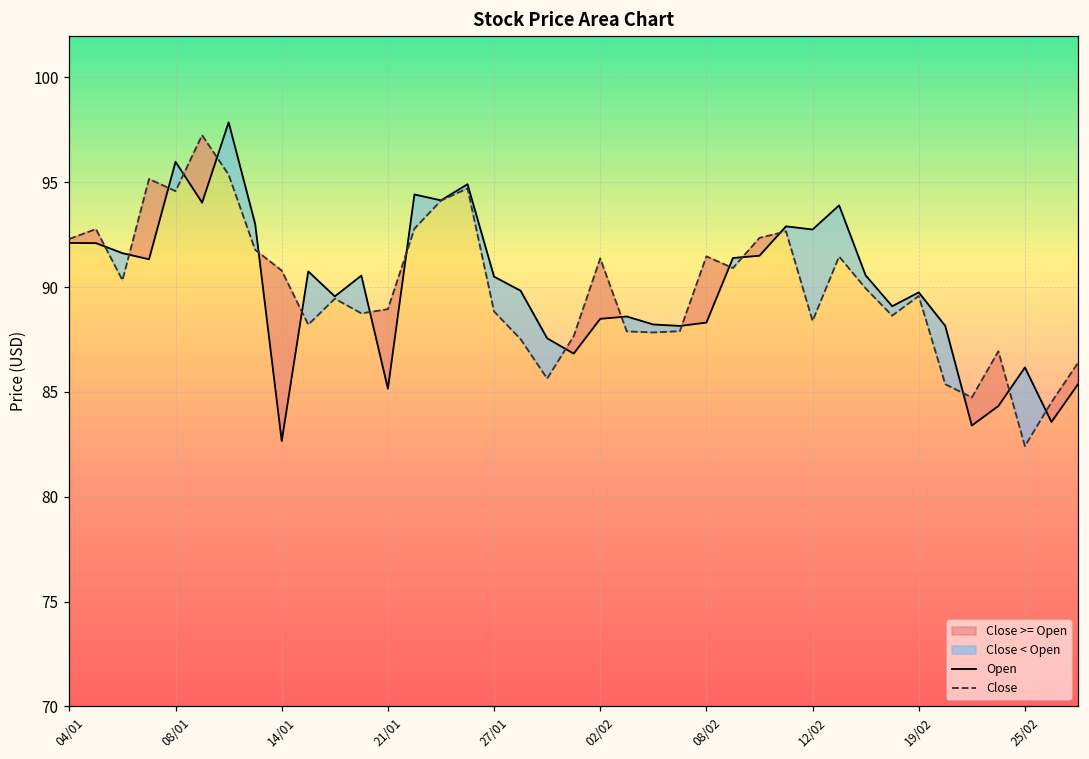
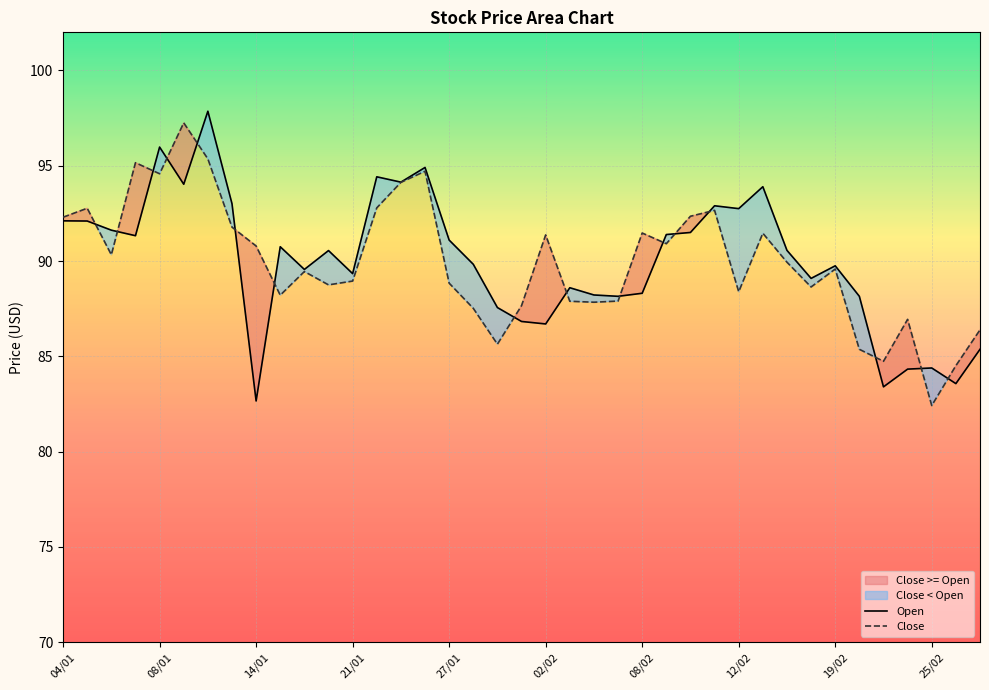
Open, 21/01: 85.2 -> 89.3
Open, 27/01: 90.5 -> 91.1
Open, 02/02: 88.5 -> 86.7
Open, 25/02: 86.2 -> 84.4
